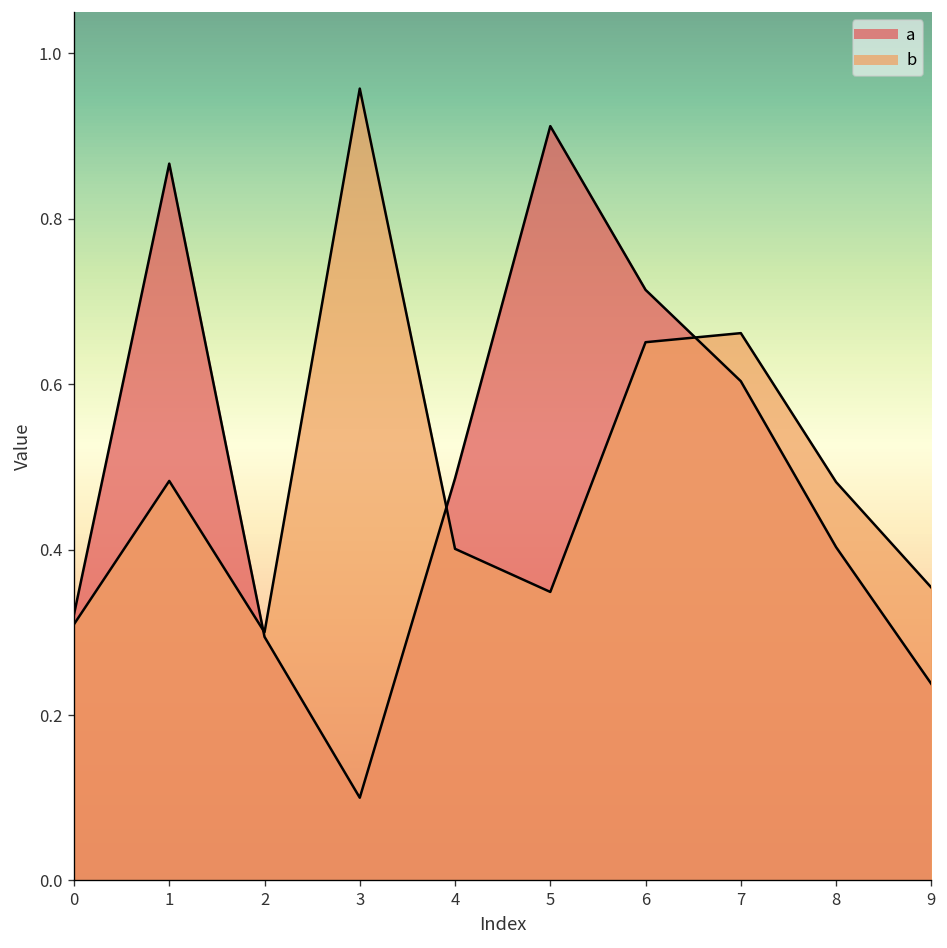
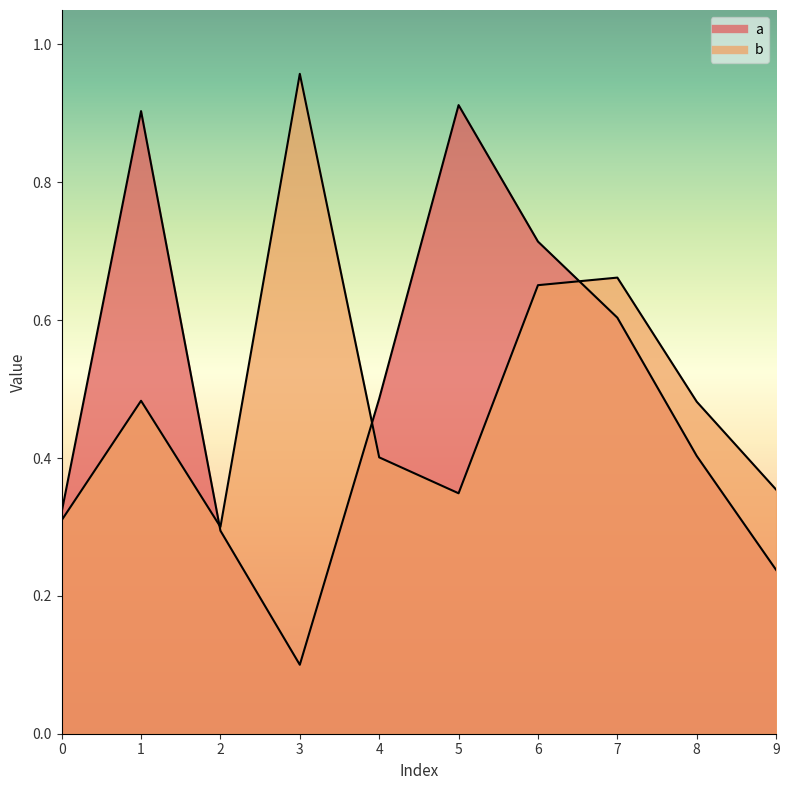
a, 1: 0.87 -> 0.90
